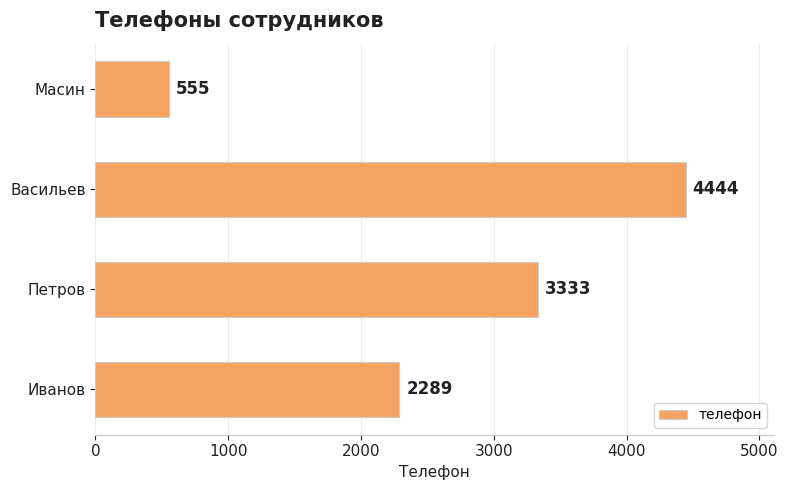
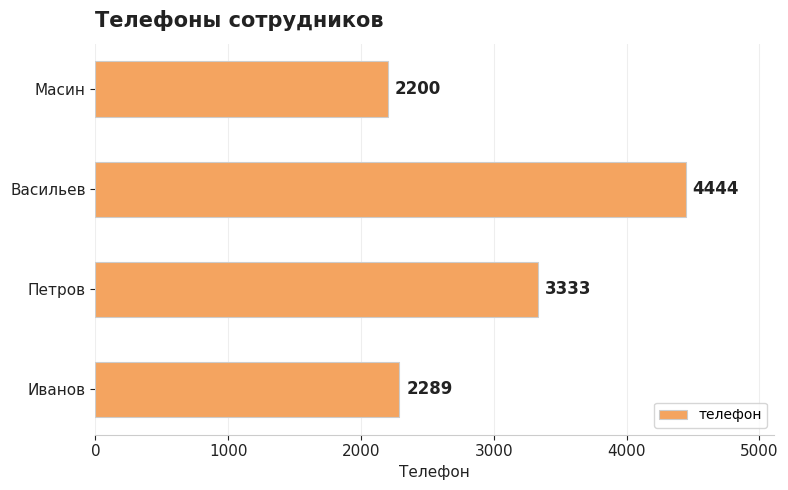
Масин: 555 -> 2200
